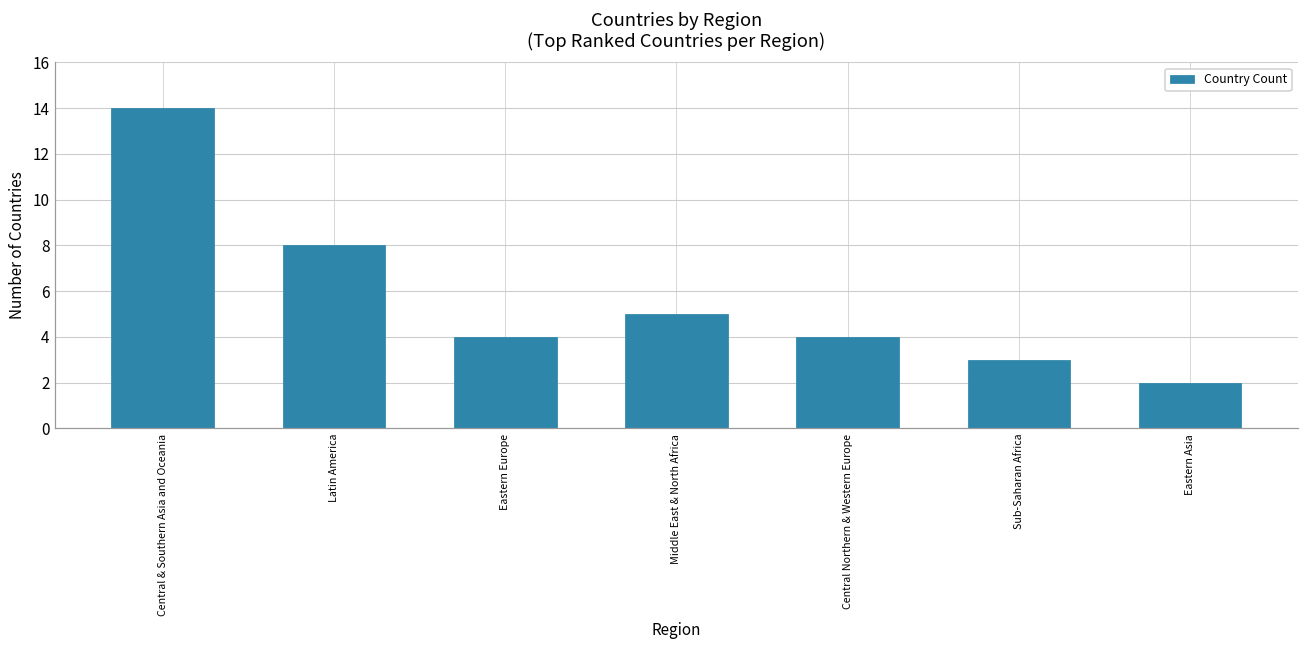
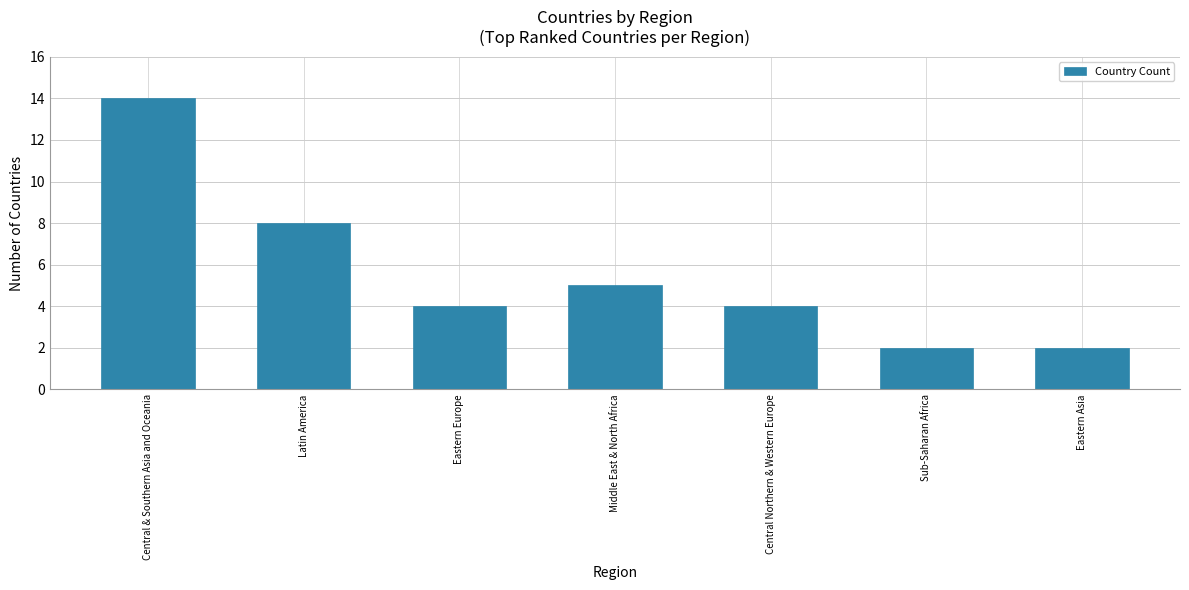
Sub-Saharan Africa: 3 -> 2
